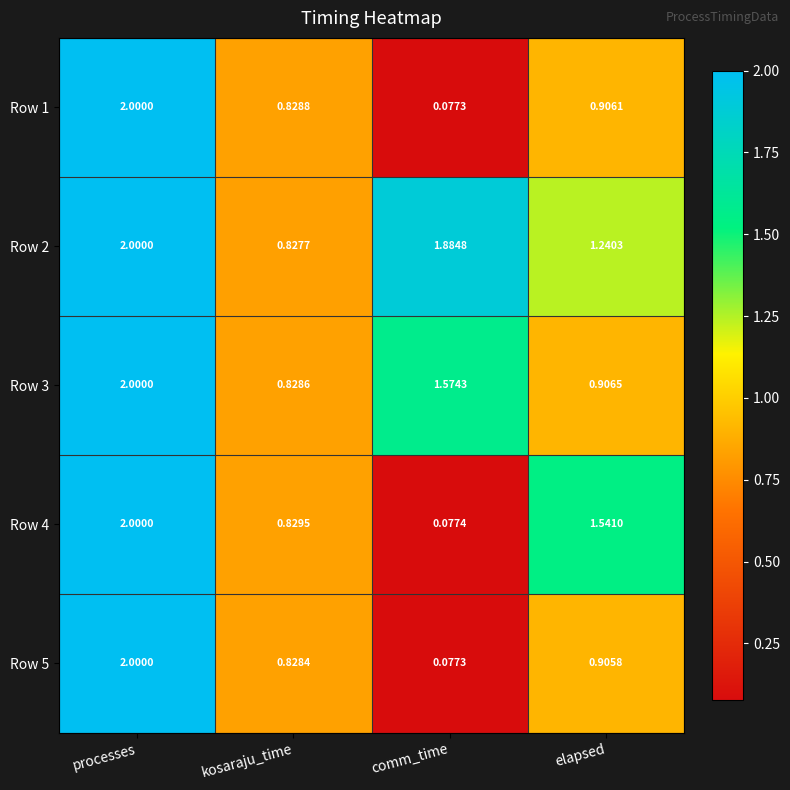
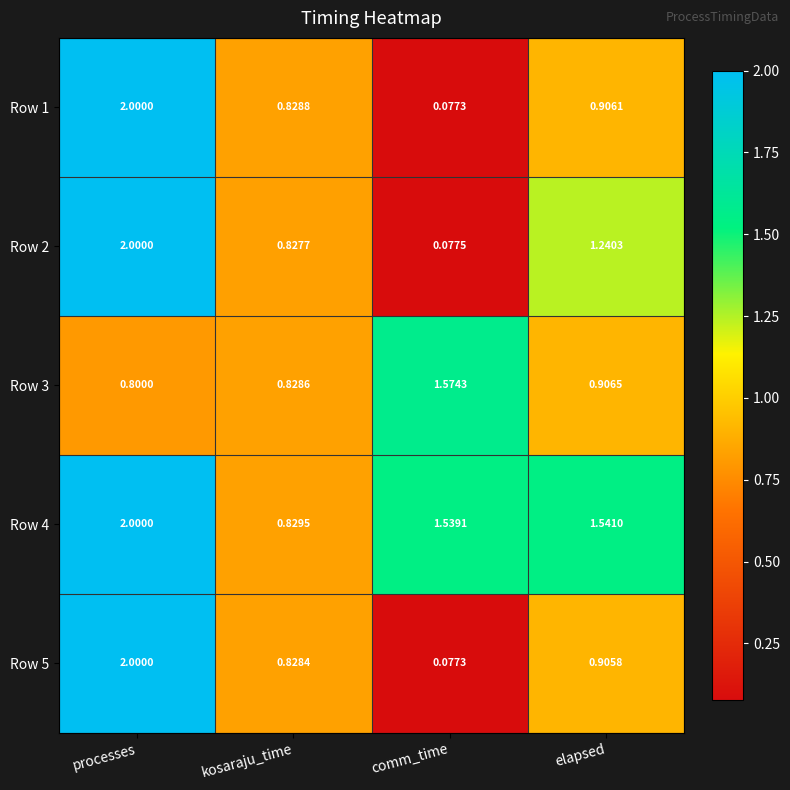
Row 2, comm_time: 1.8848 -> 0.0775
Row 3, processes: 2.0000 -> 0.8000
Row 4, comm_time: 0.0774 -> 1.5391
